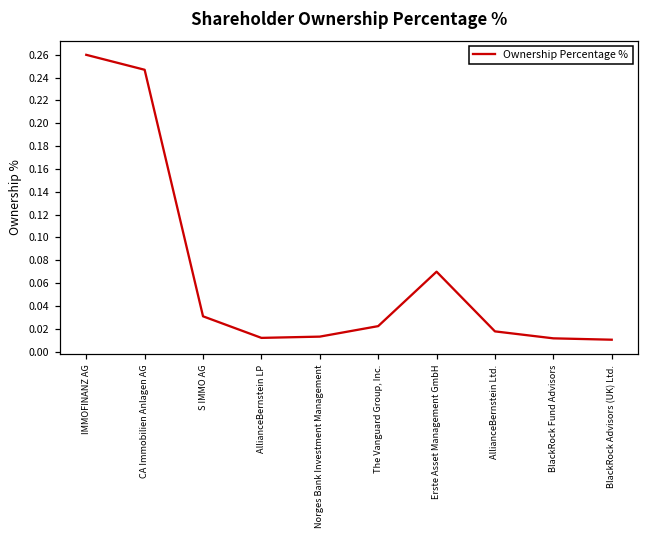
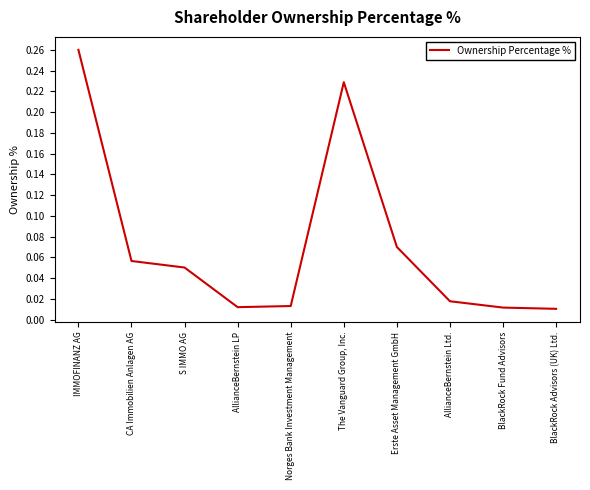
CA Immobilien Anlagen AG: 0.247 -> 0.057
S IMMO AG: 0.031 -> 0.050
The Vanguard Group, Inc.: 0.022 -> 0.229
